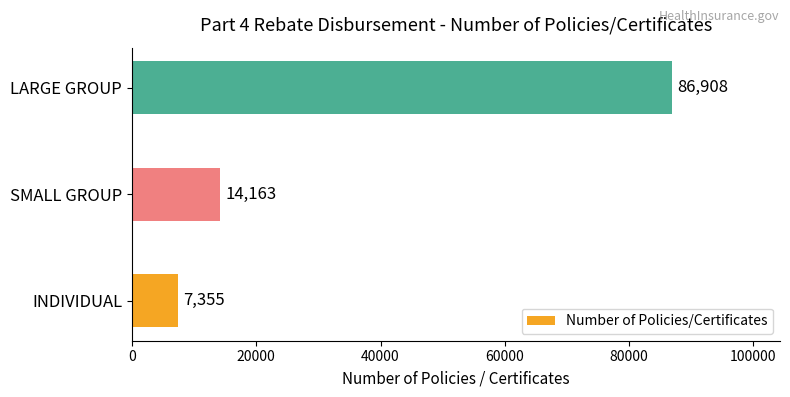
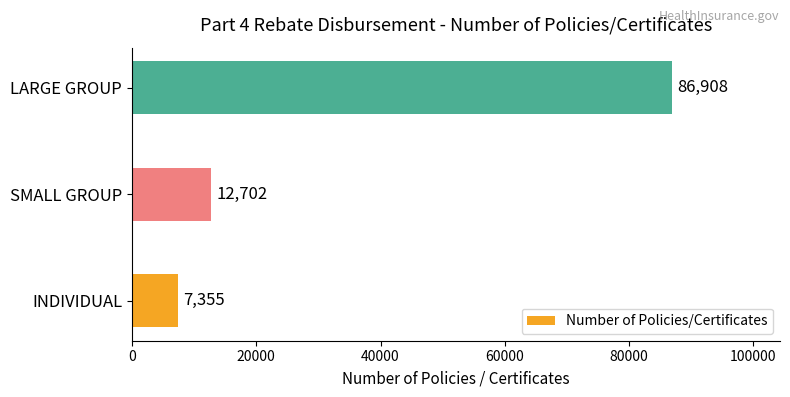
SMALL GROUP: 14,163 -> 12,702
